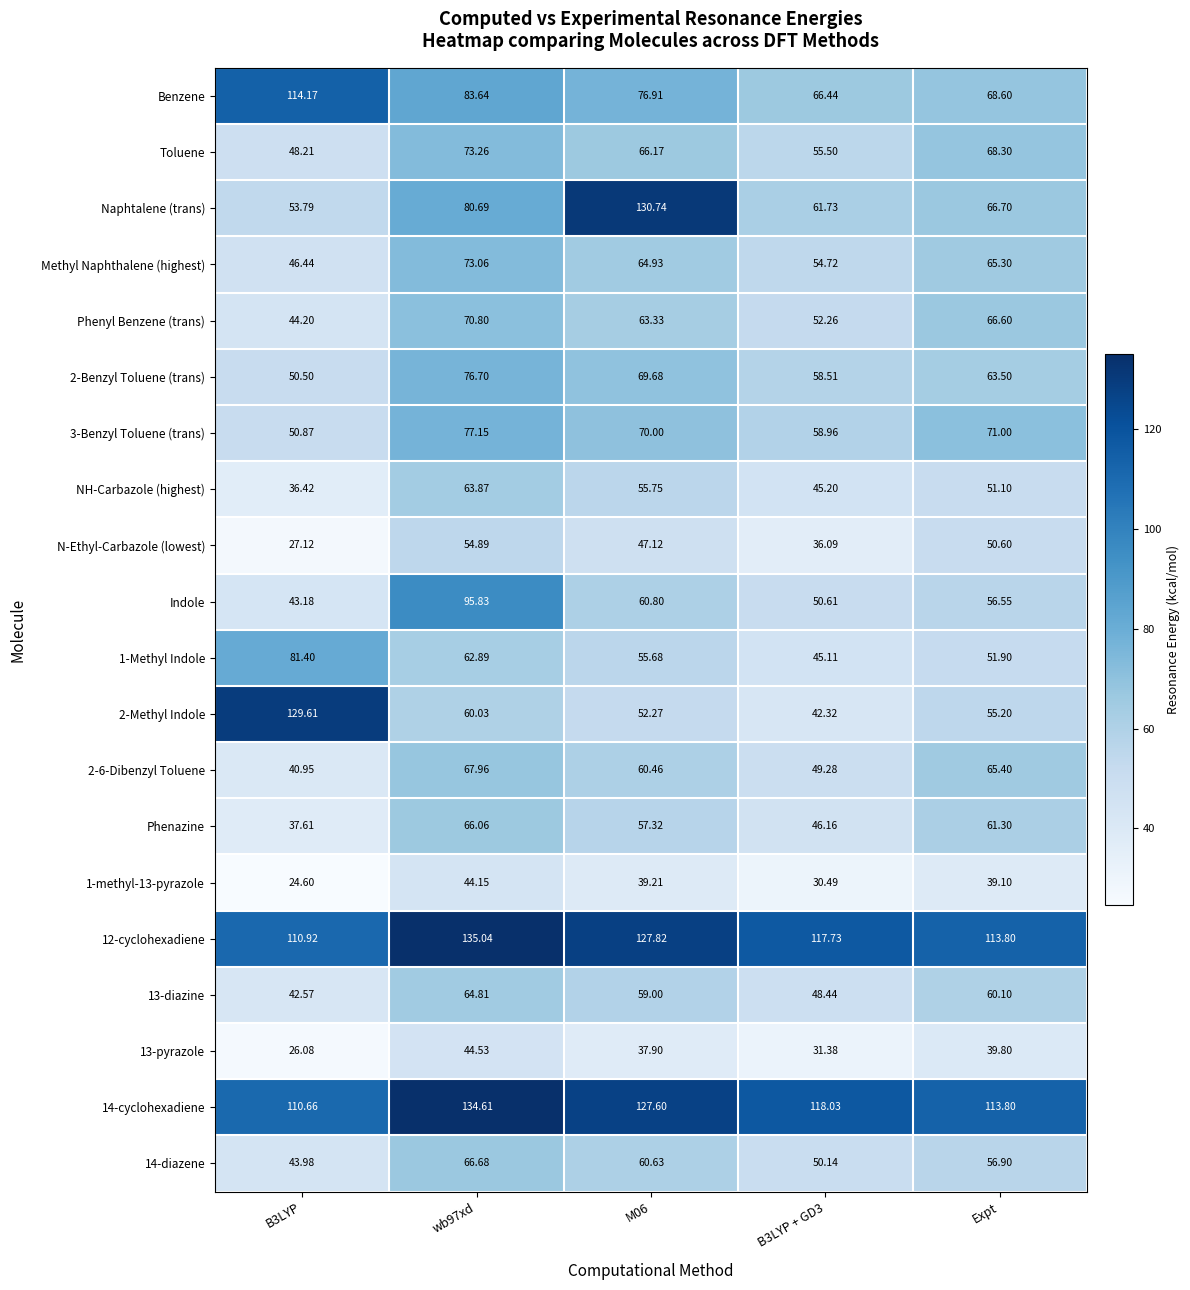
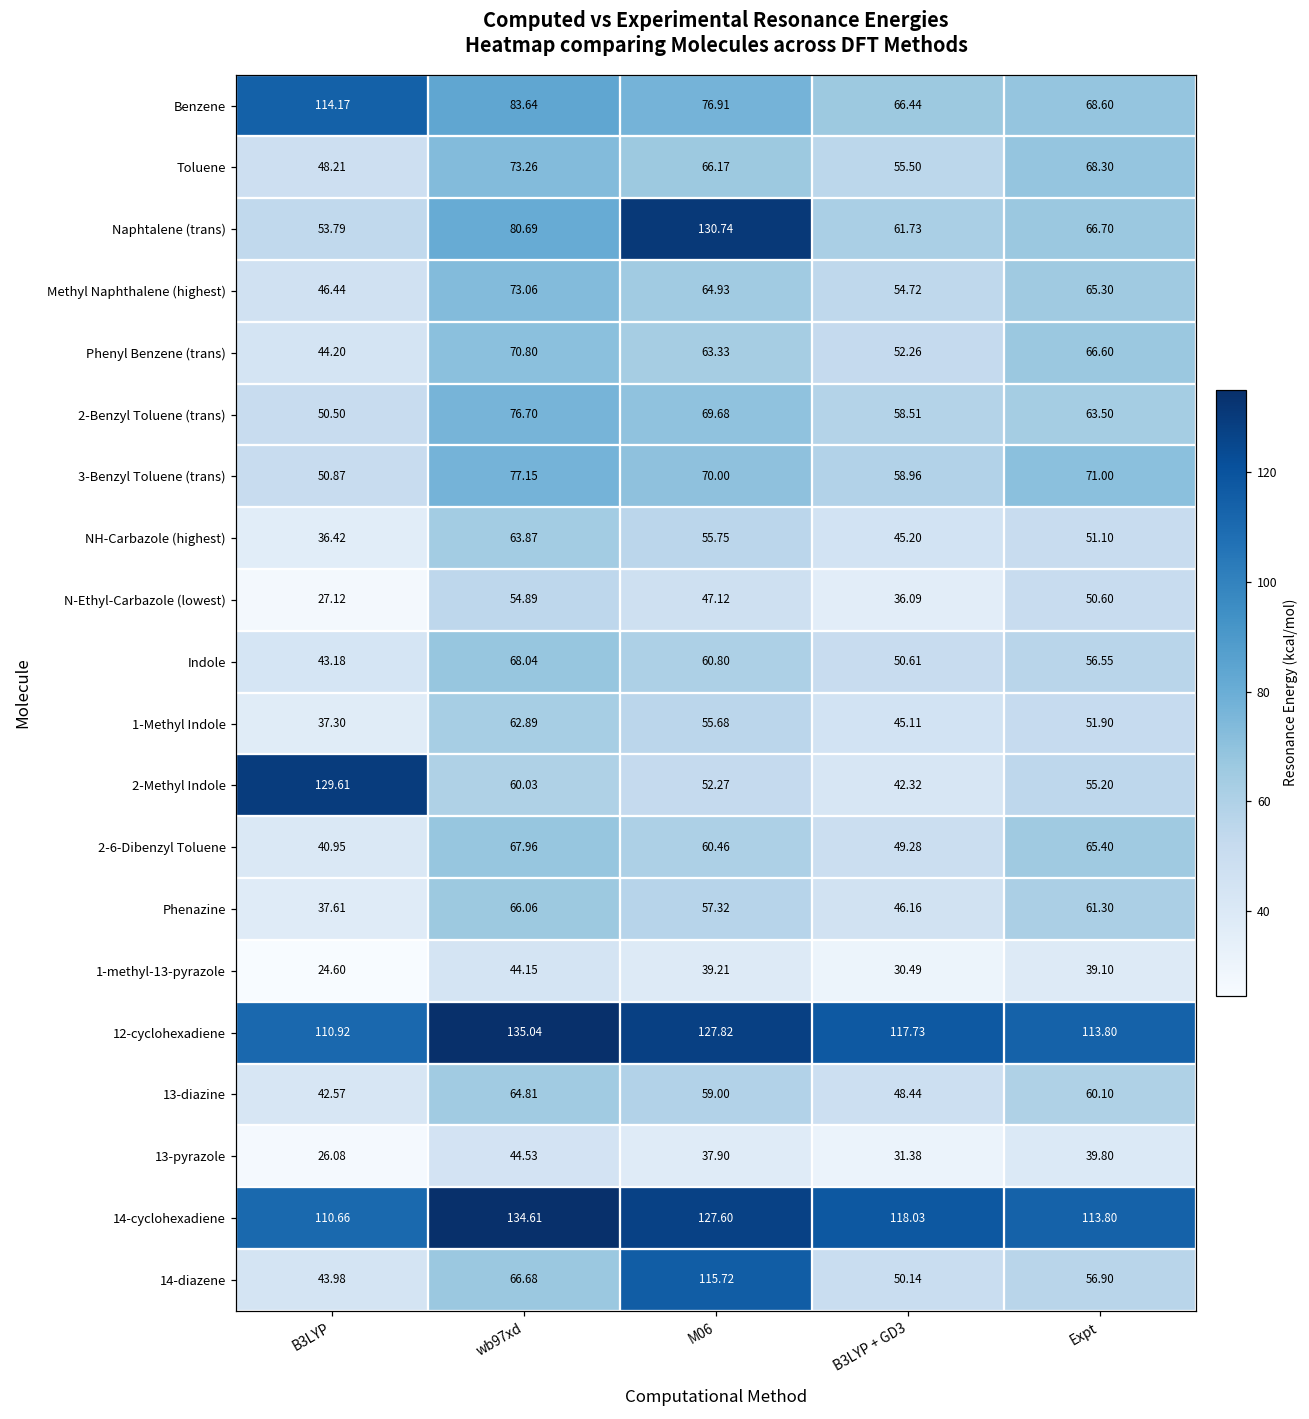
Indole, wb97xd: 95.83 -> 68.04
1-Methyl Indole, B3LYP: 81.40 -> 37.30
14-diazene, M06: 60.63 -> 115.72
